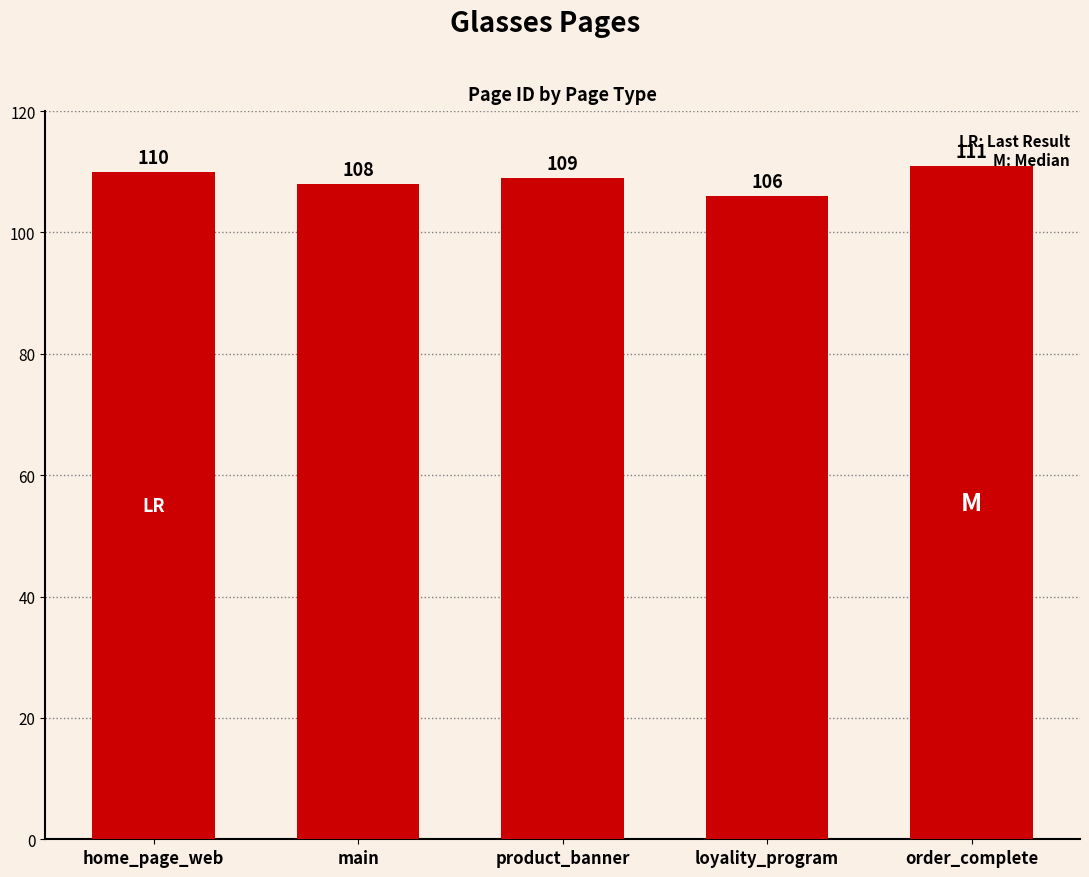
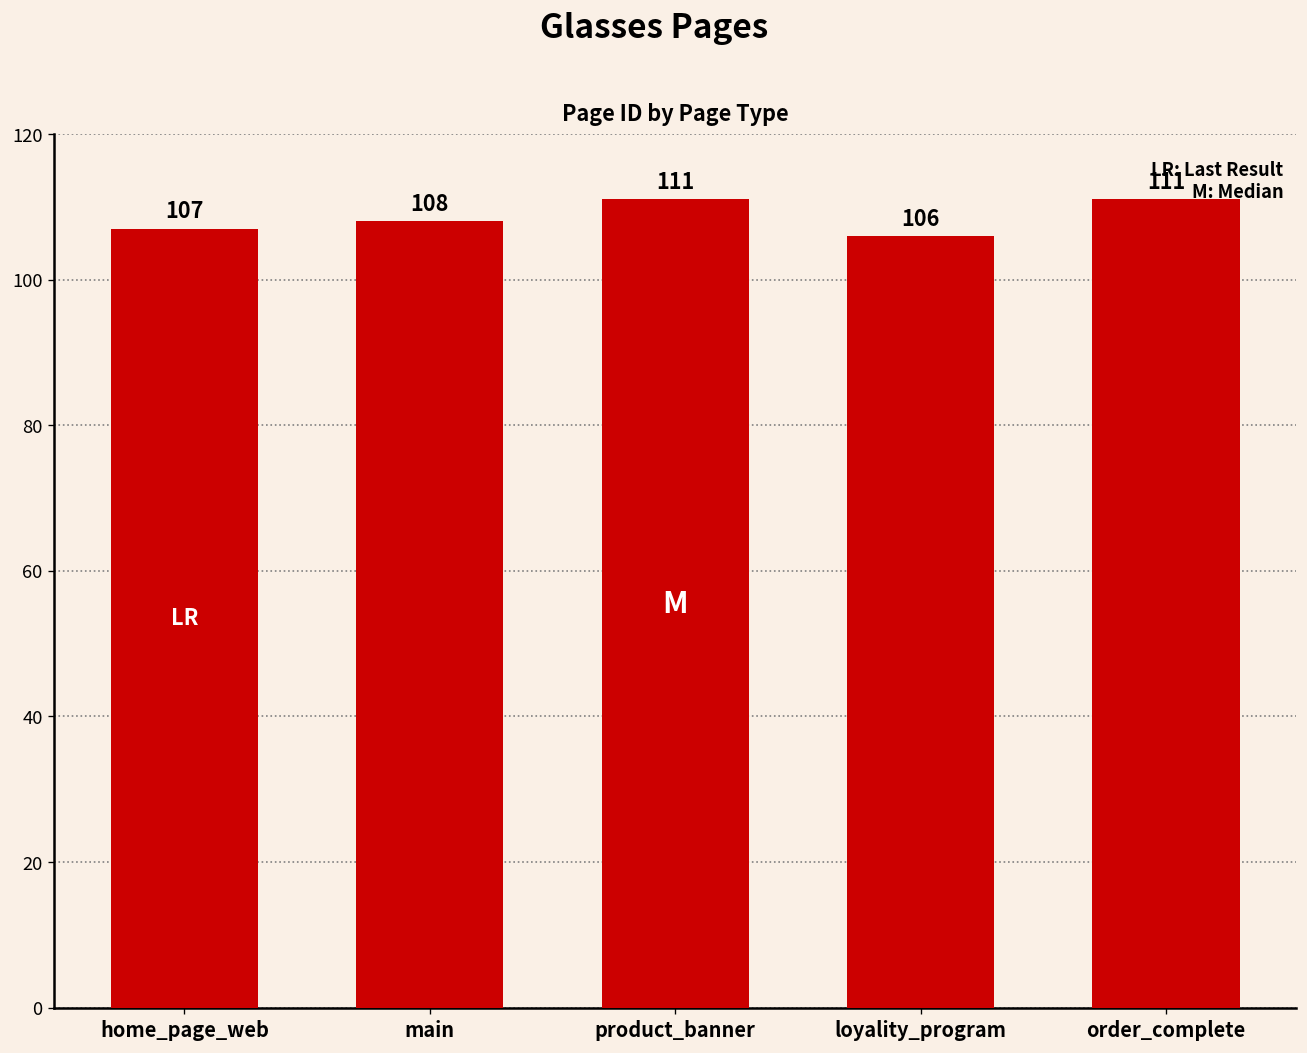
home_page_web: 110 -> 107
product_banner: 109 -> 111
